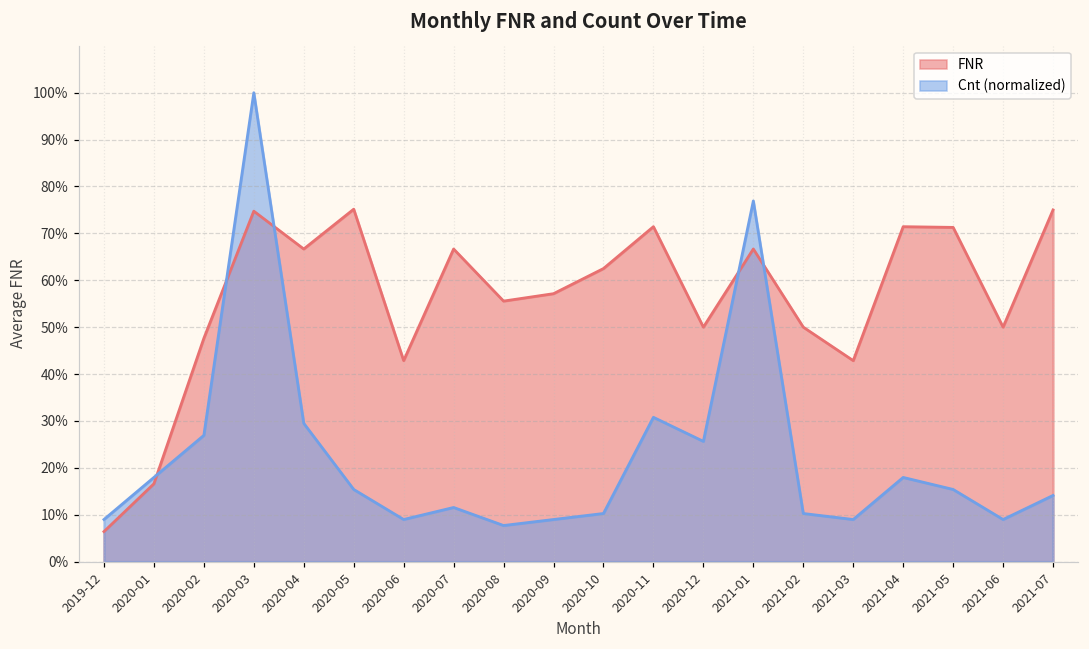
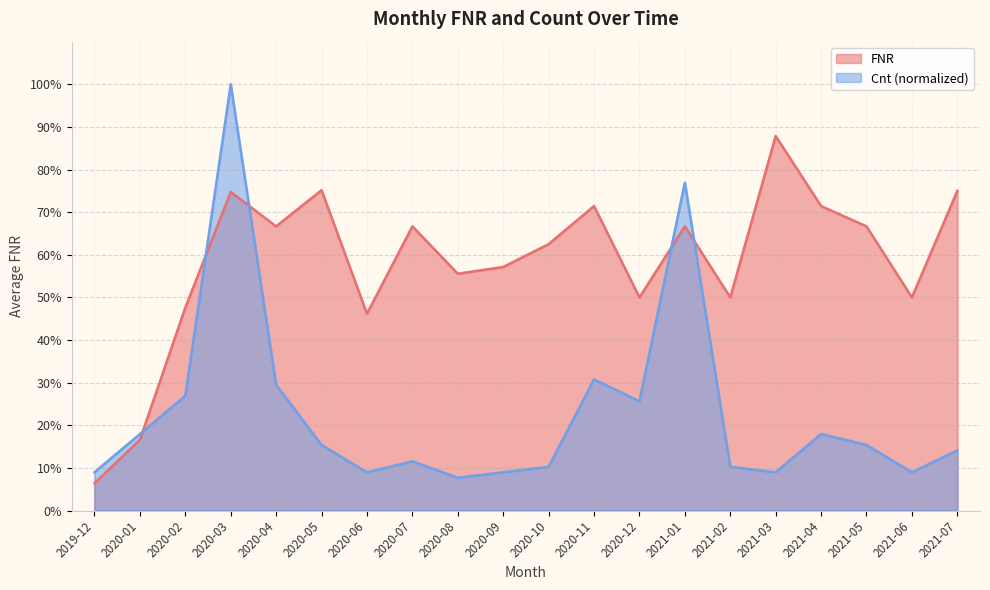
FNR, 2020-06: 43% -> 46%
FNR, 2021-03: 43% -> 88%
FNR, 2021-05: 71% -> 67%
